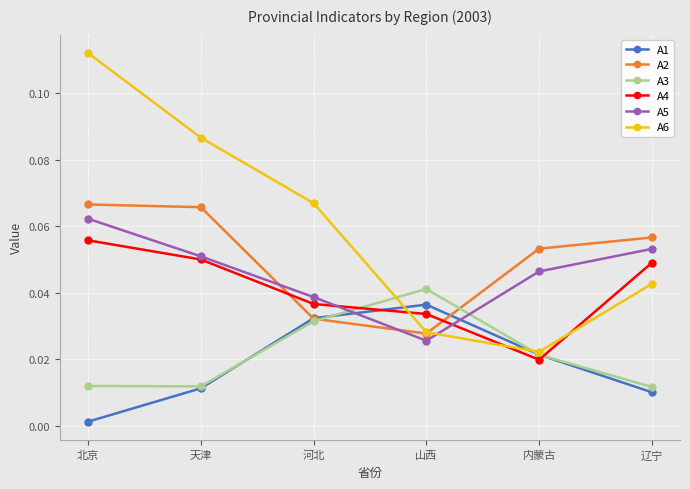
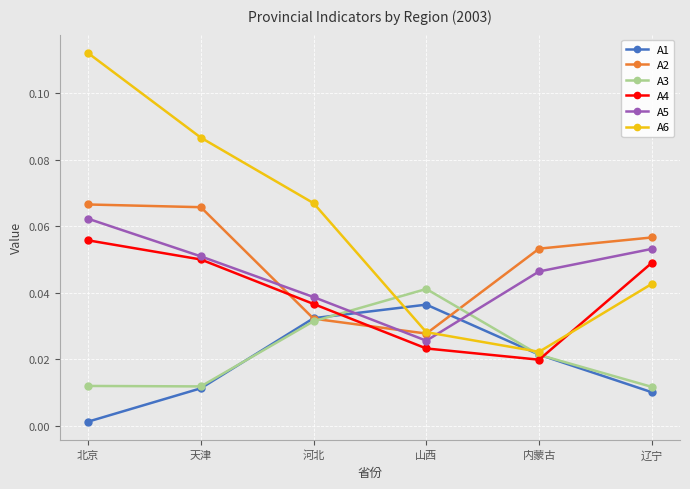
A4, 山西: 0.034 -> 0.023
